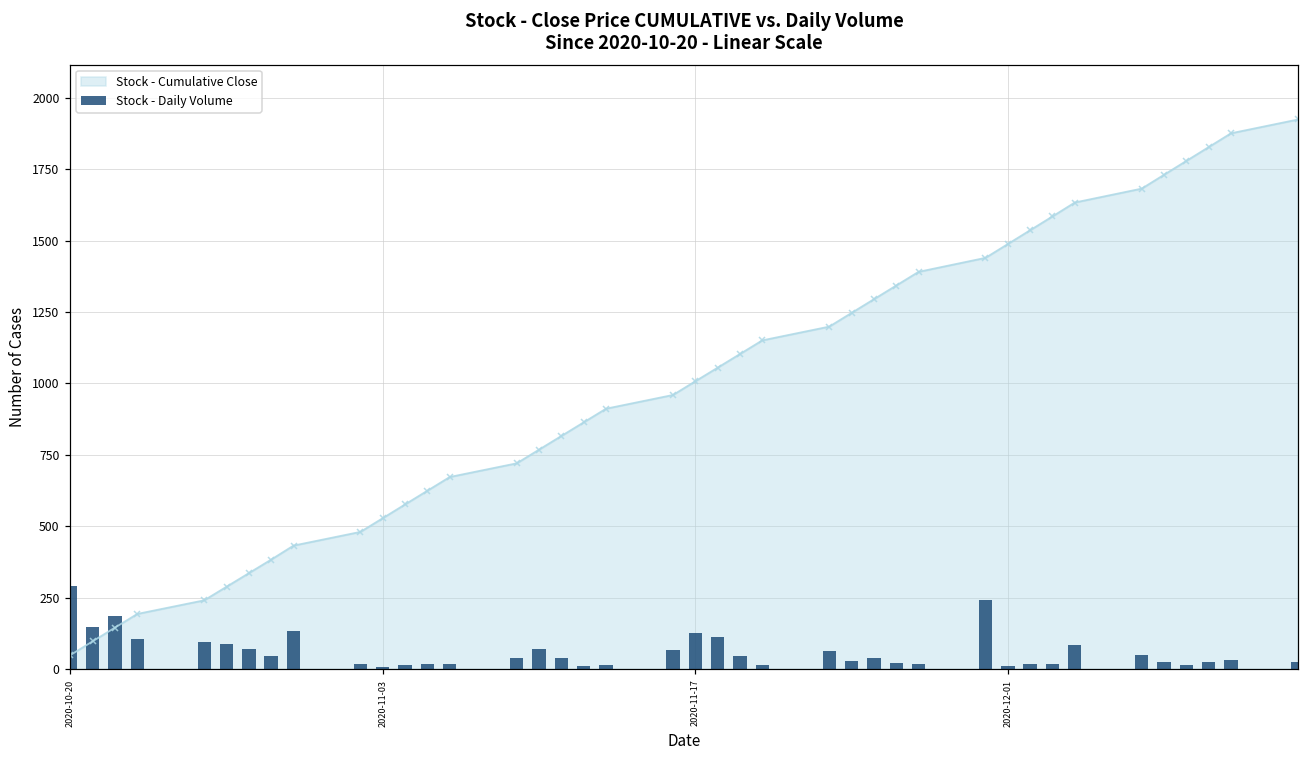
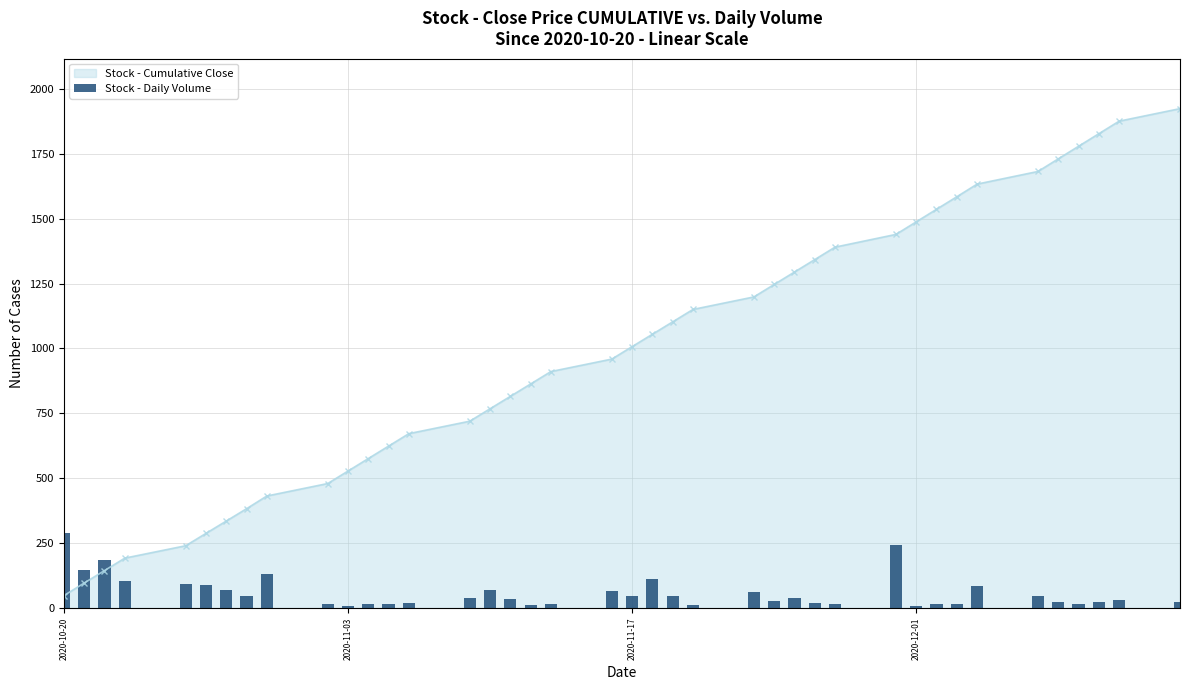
Stock - Daily Volume, 2020-11-17: 130 -> 50
